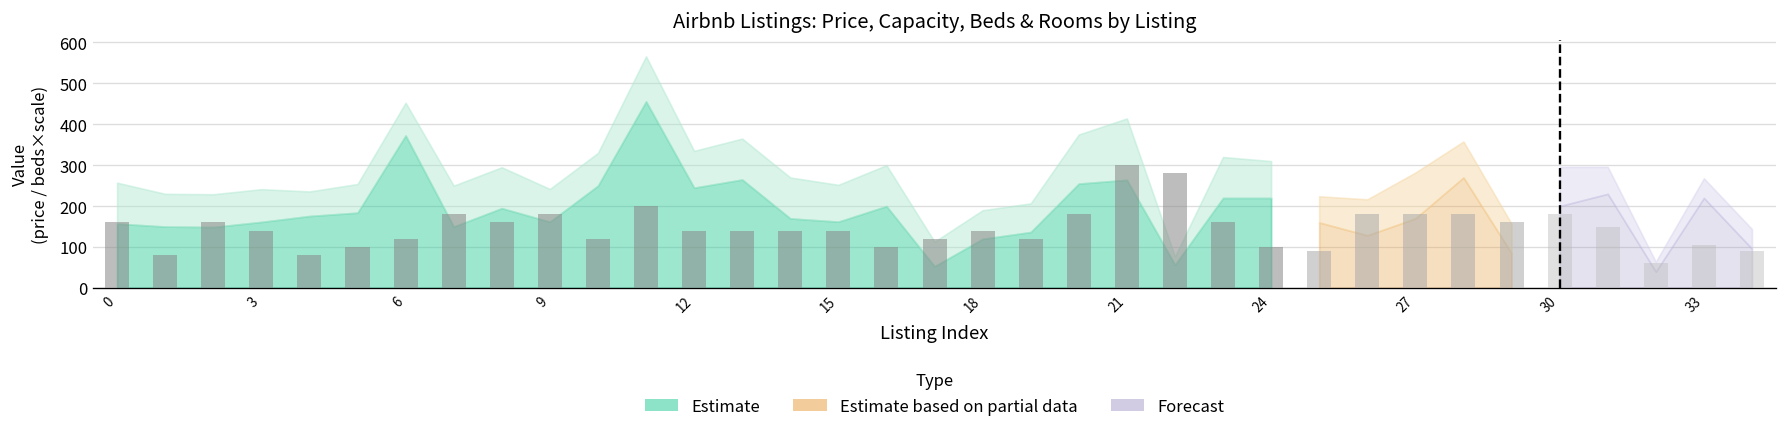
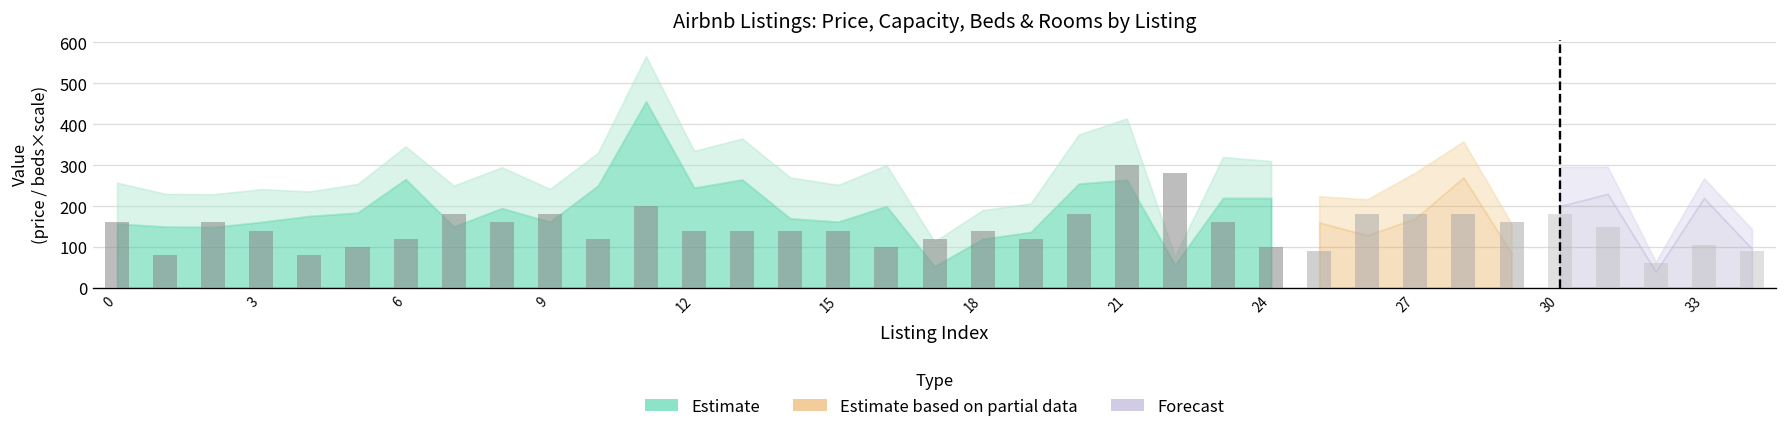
Estimate, 6: 370 -> 270
